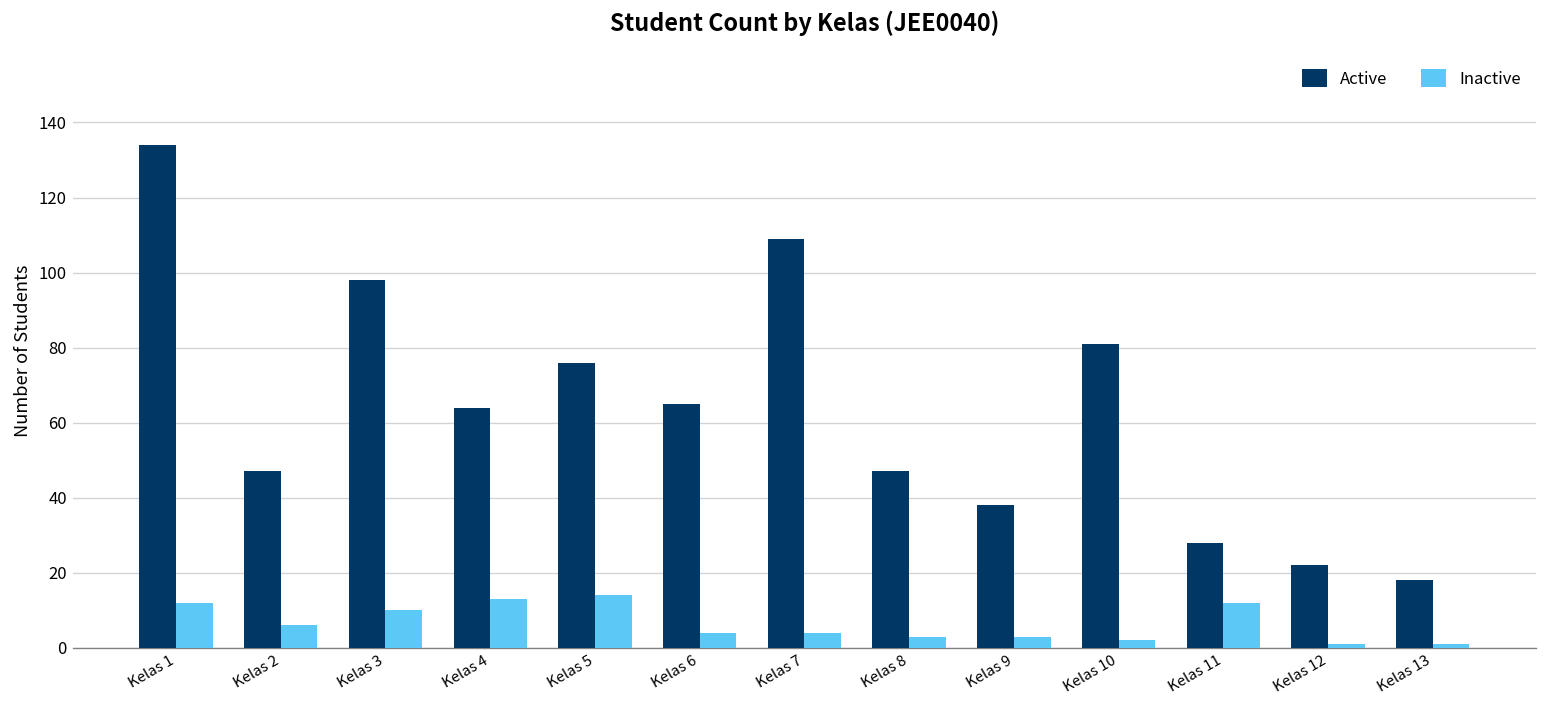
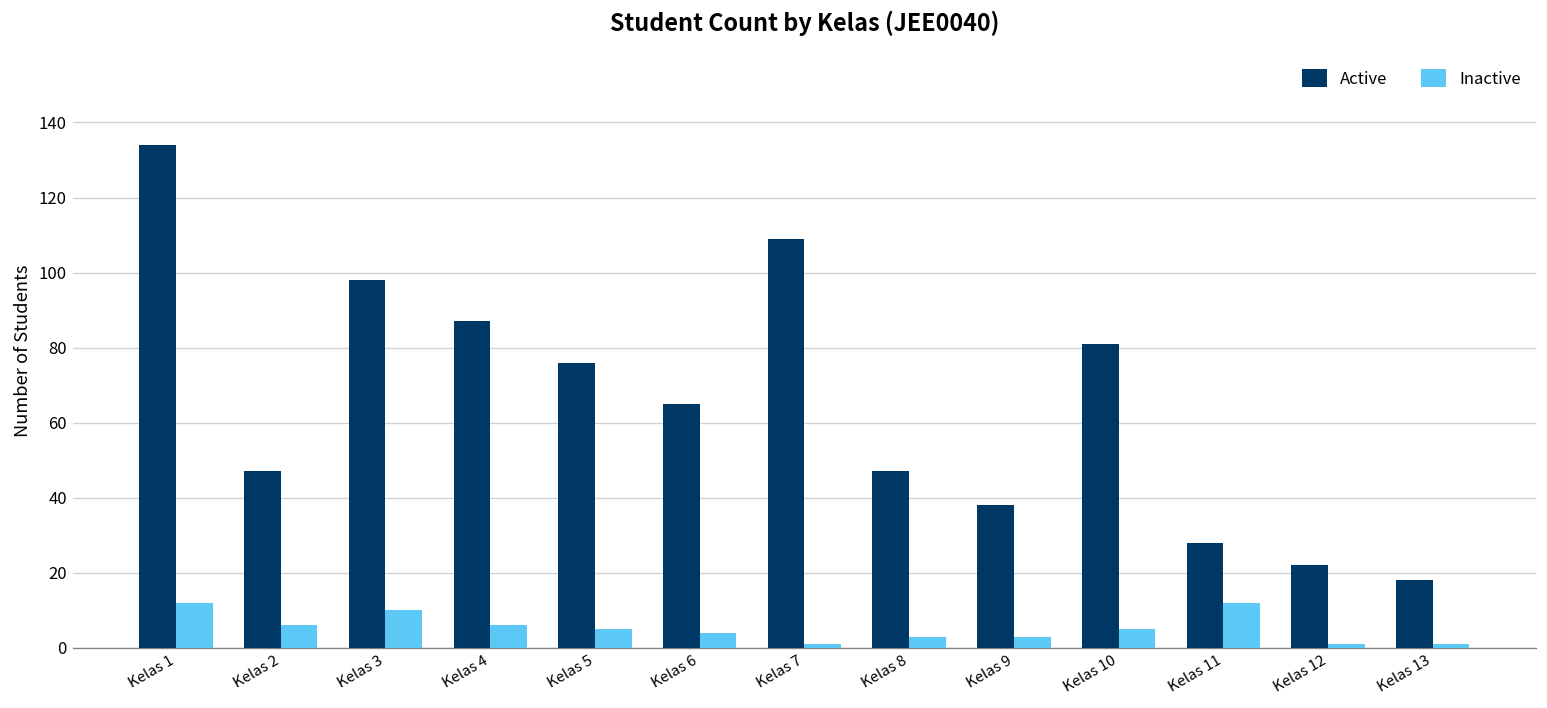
Active, Kelas 4: 64 -> 87
Inactive, Kelas 4: 13 -> 6
Inactive, Kelas 5: 14 -> 5
Inactive, Kelas 7: 4 -> 1
Inactive, Kelas 10: 2 -> 5
